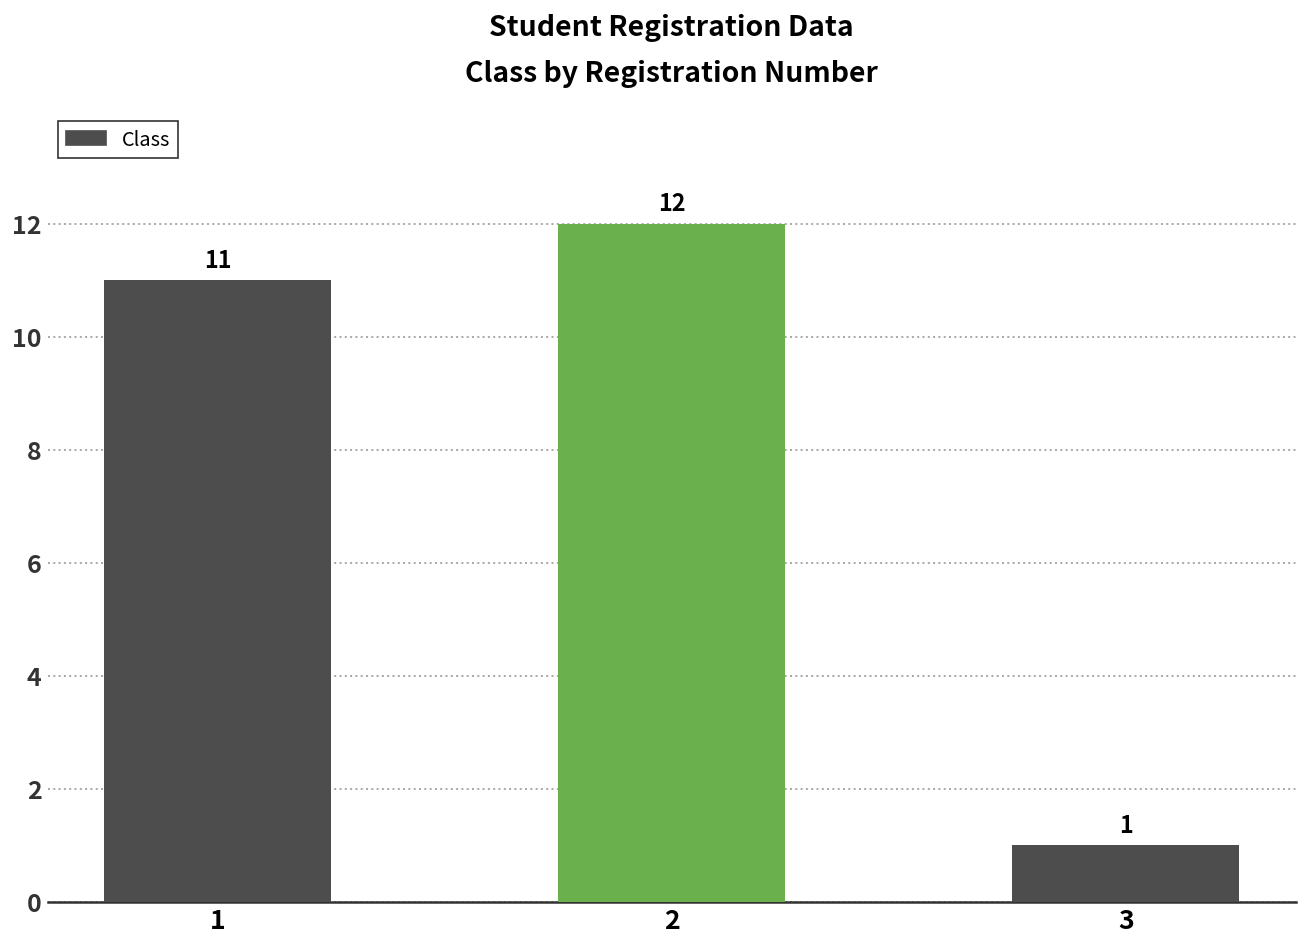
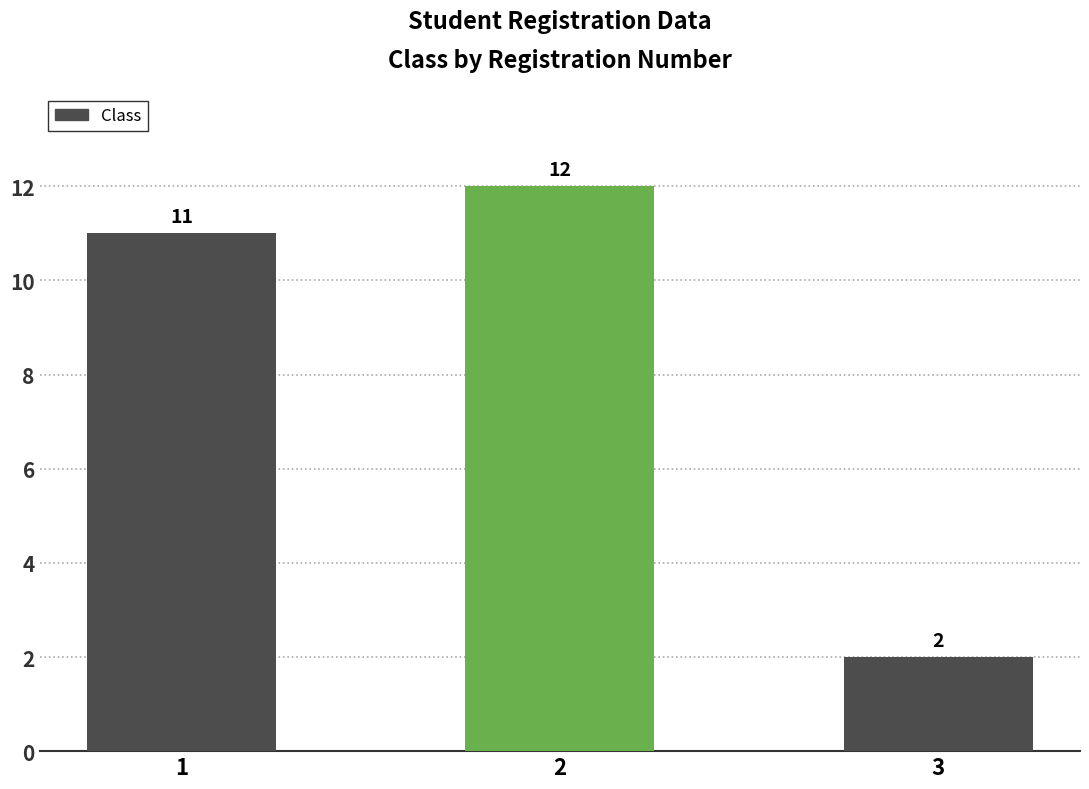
3: 1 -> 2
